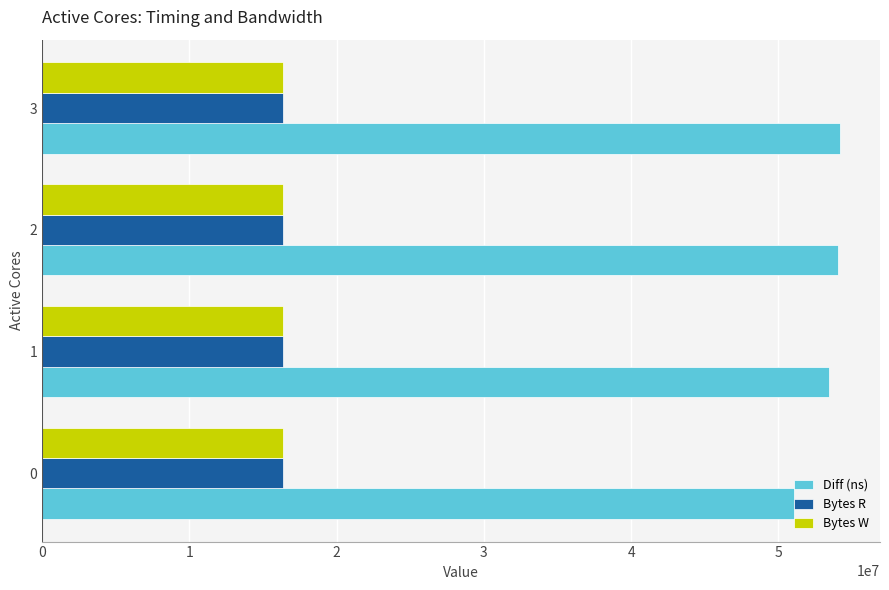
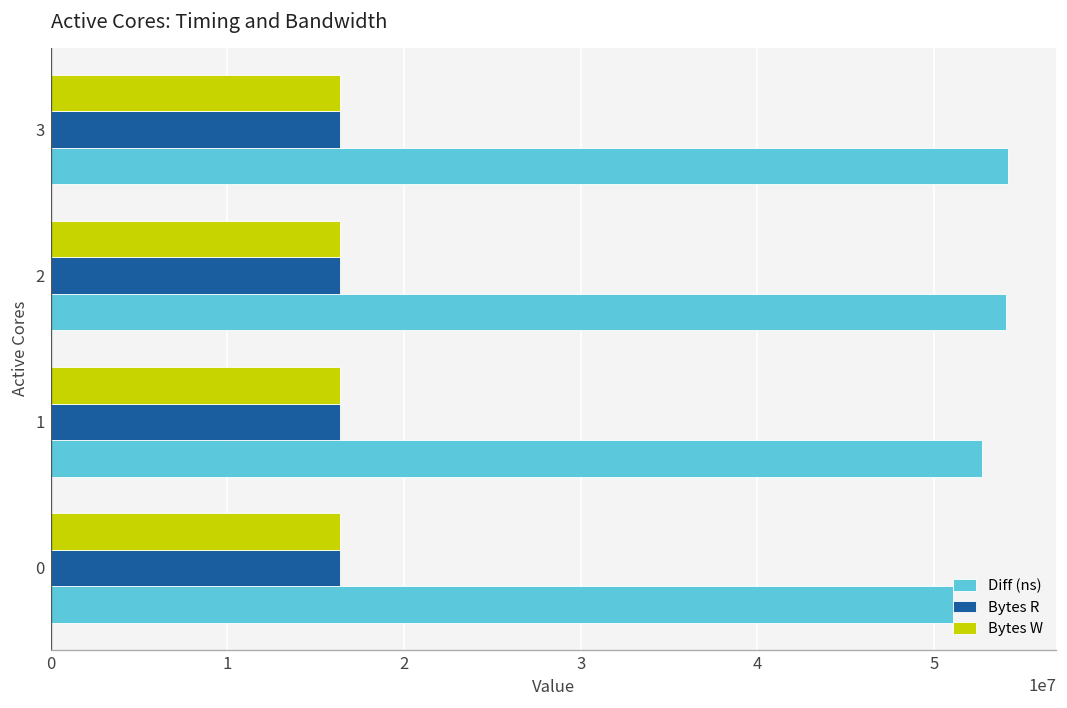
Diff (ns), 1: 53400000 -> 52700000
